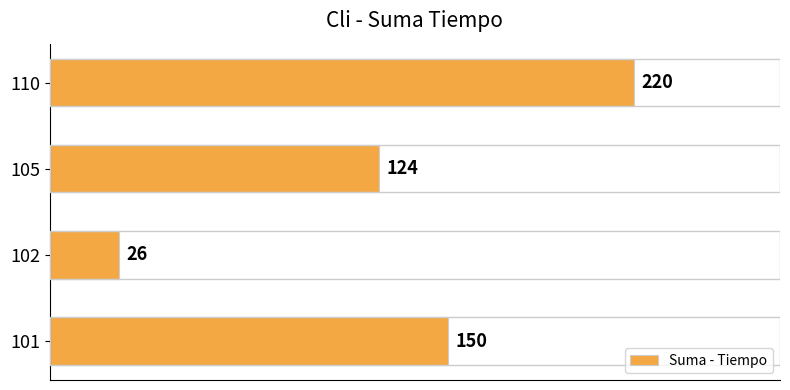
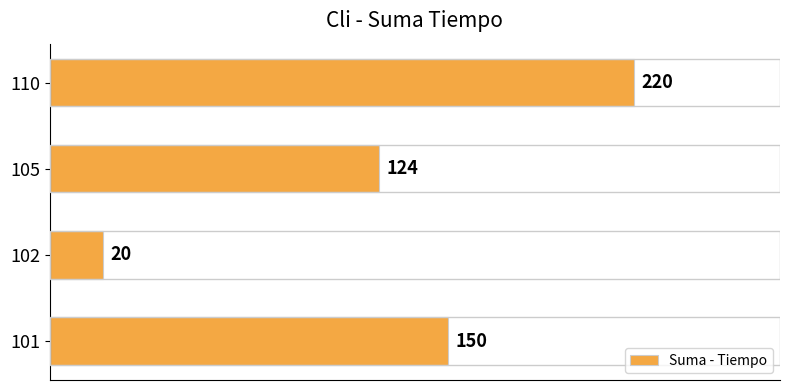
102: 26 -> 20
